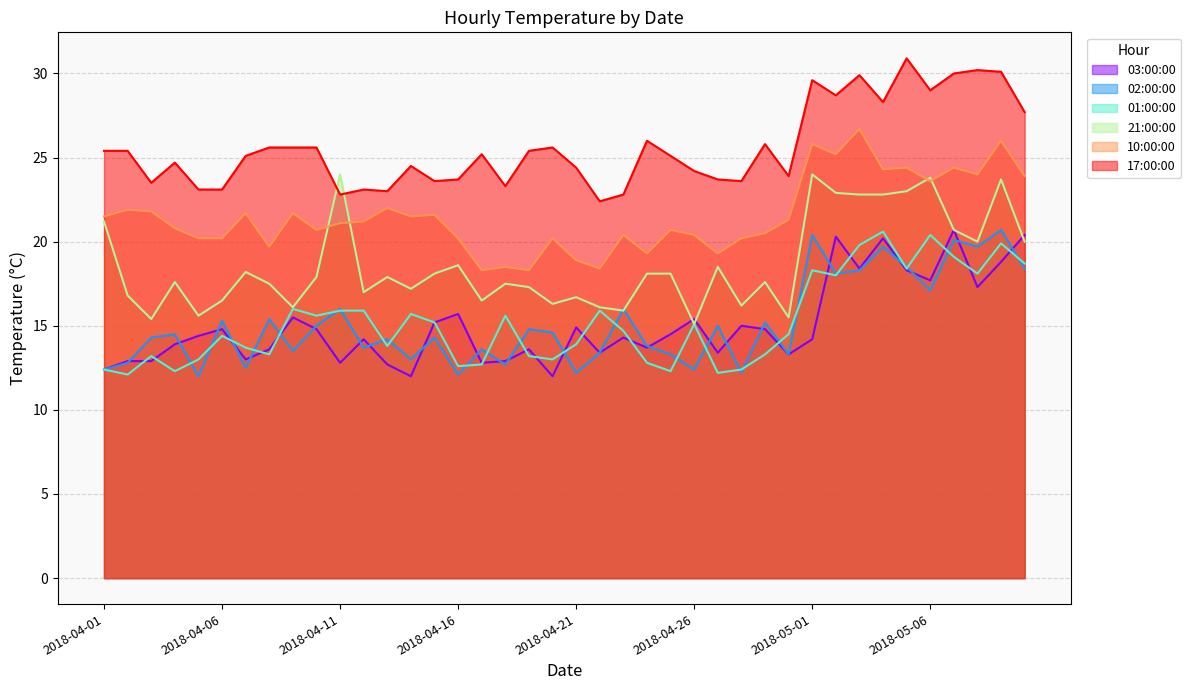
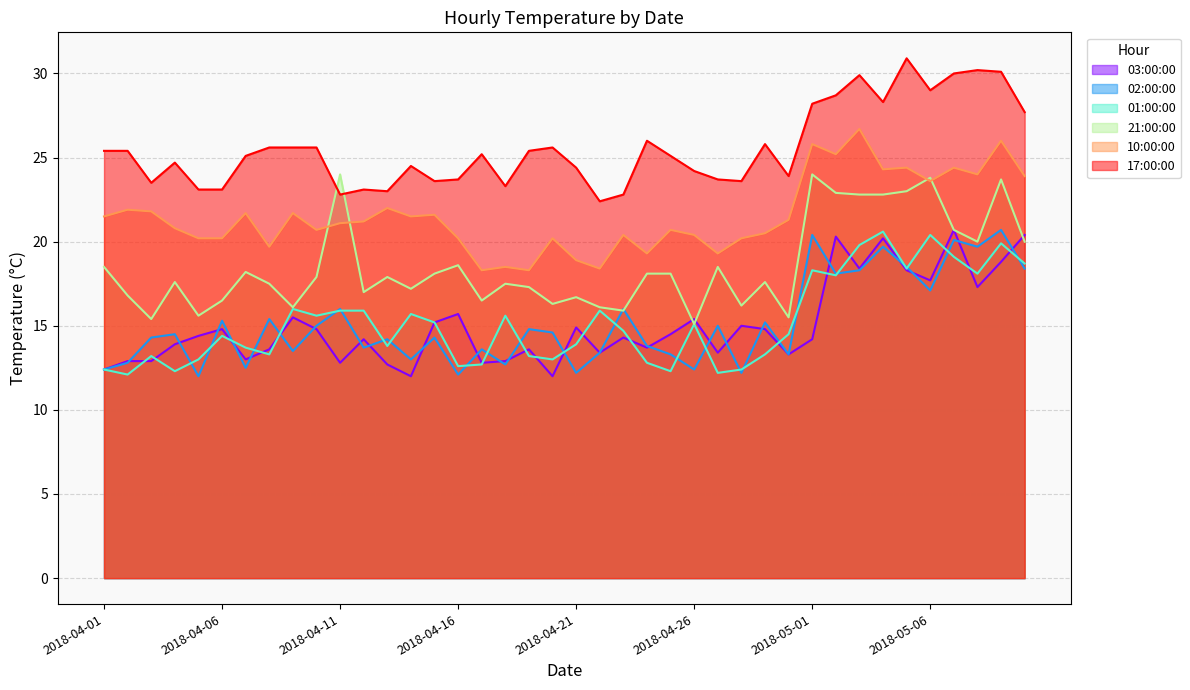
21:00:00, 2018-04-01: 21.2 -> 18.5
17:00:00, 2018-05-01: 29.6 -> 28.2
